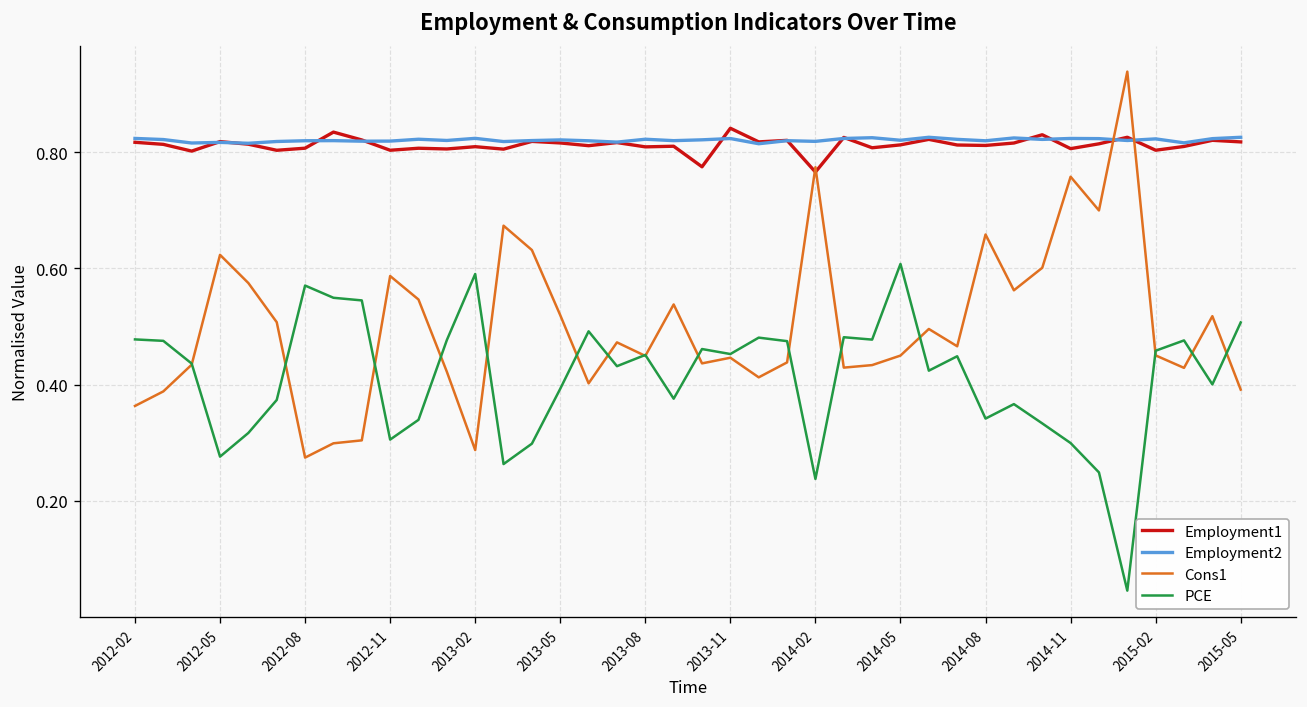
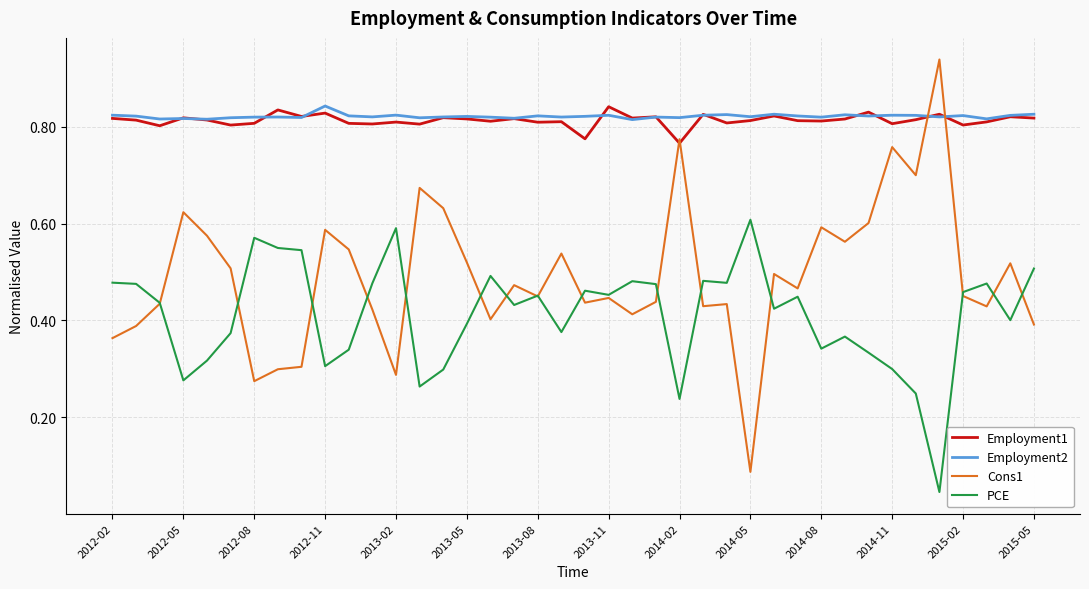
Employment1, 2012-11: 0.80 -> 0.83
Employment2, 2012-11: 0.82 -> 0.84
Cons1, 2014-05: 0.45 -> 0.09
Cons1, 2014-08: 0.66 -> 0.59
